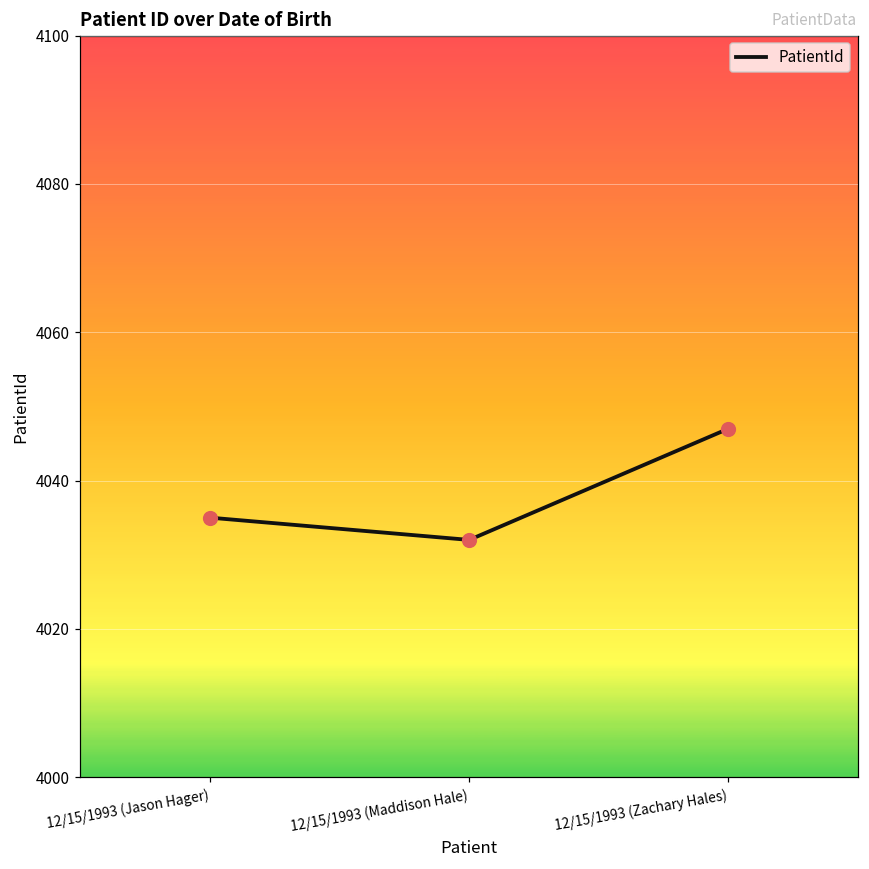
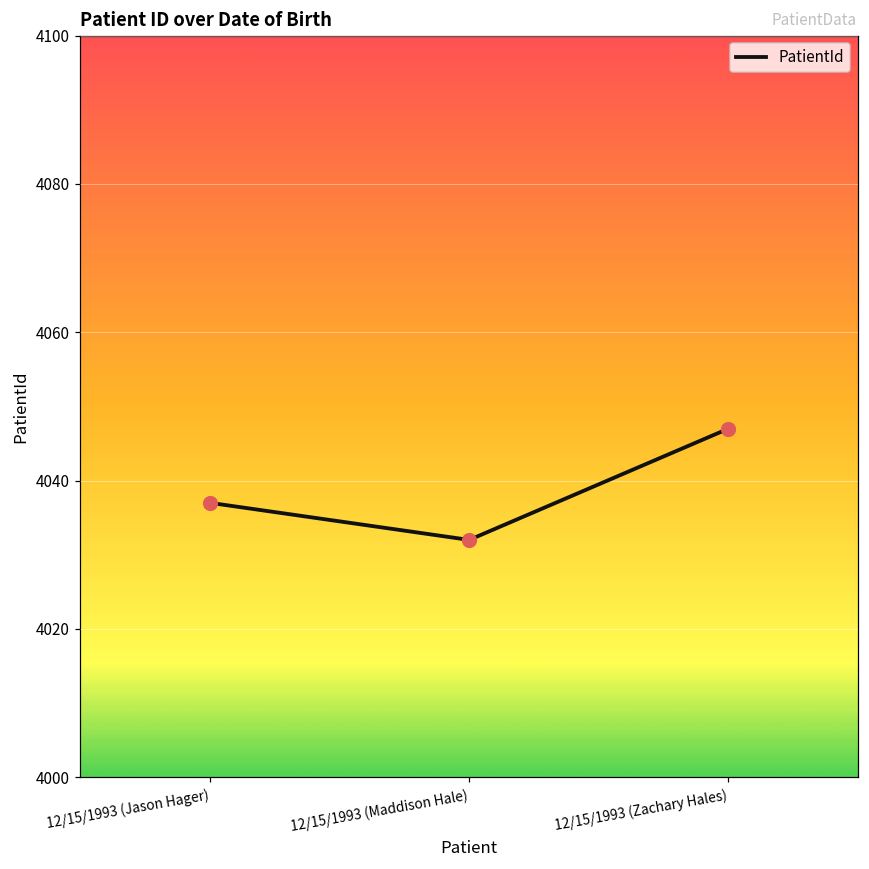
12/15/1993 (Jason Hager): 4035 -> 4037
